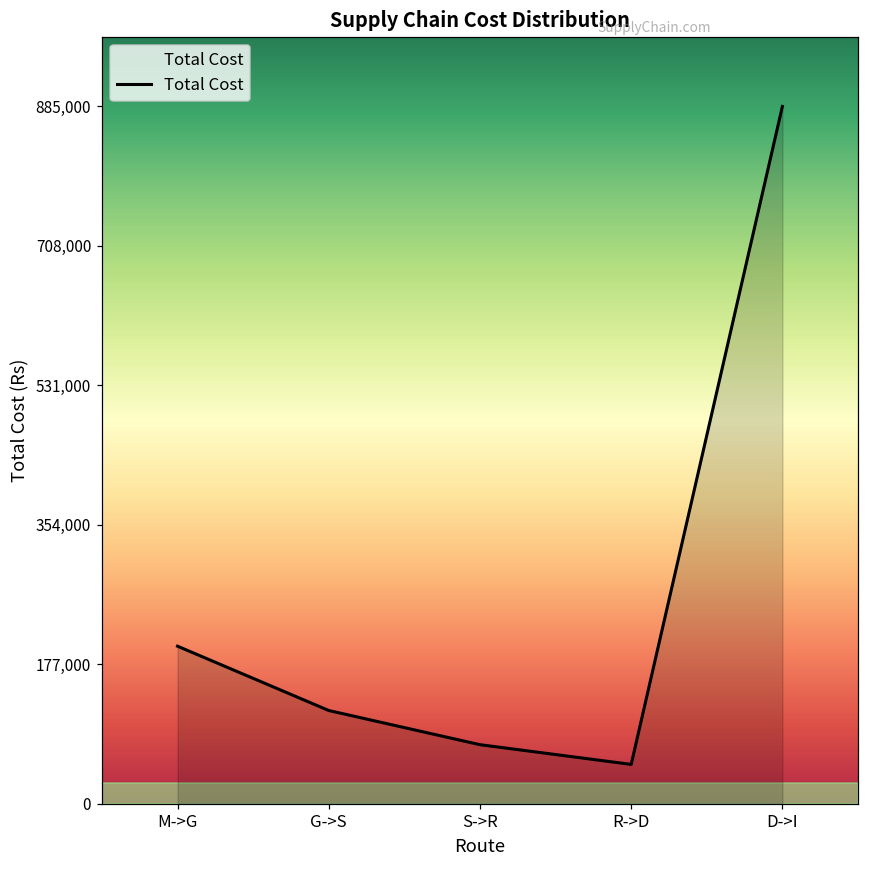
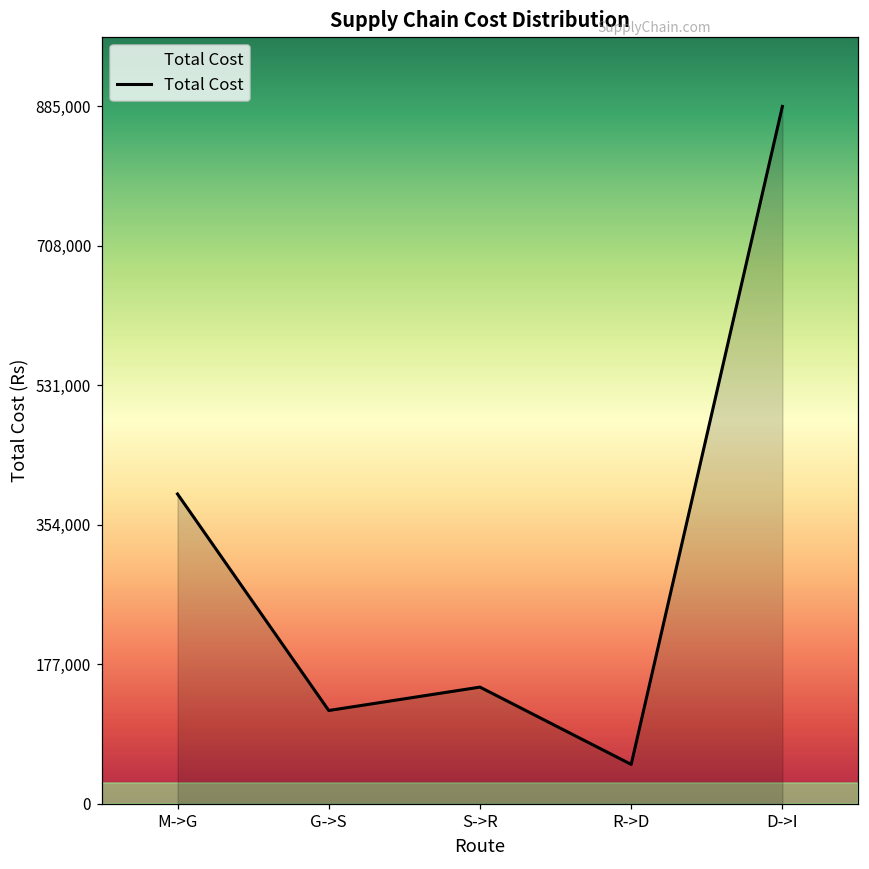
M->G: 200,000 -> 390,000
S->R: 80,000 -> 150,000
